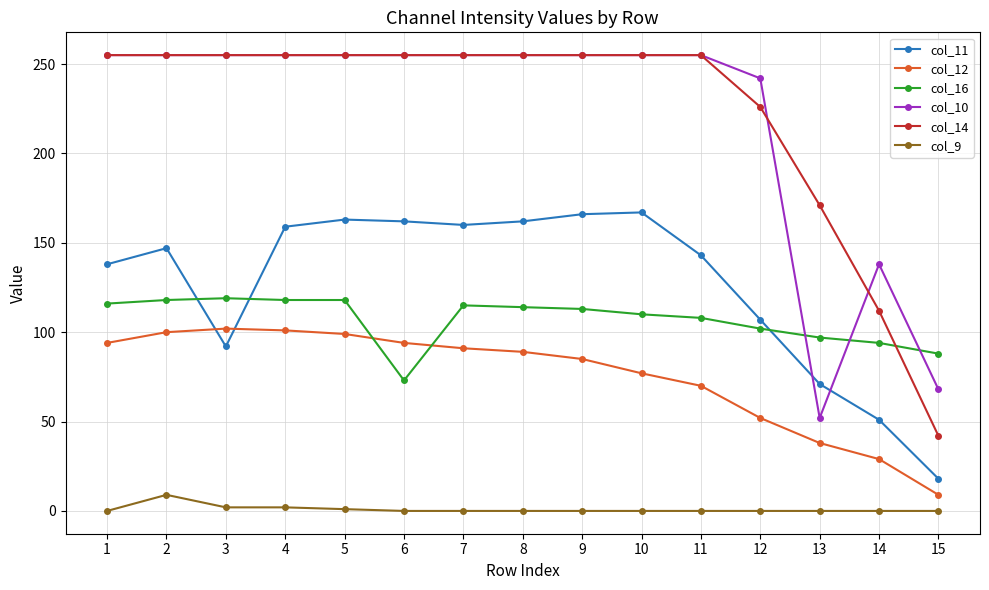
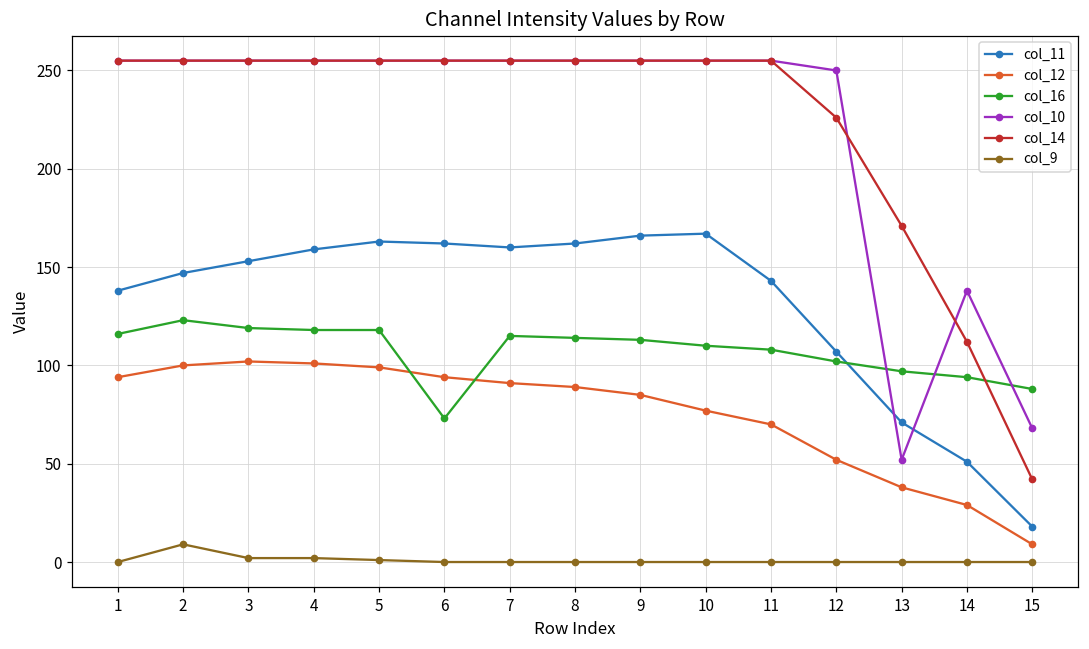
col_16, 2: 118 -> 123
col_11, 3: 92 -> 153
col_10, 12: 242 -> 250
